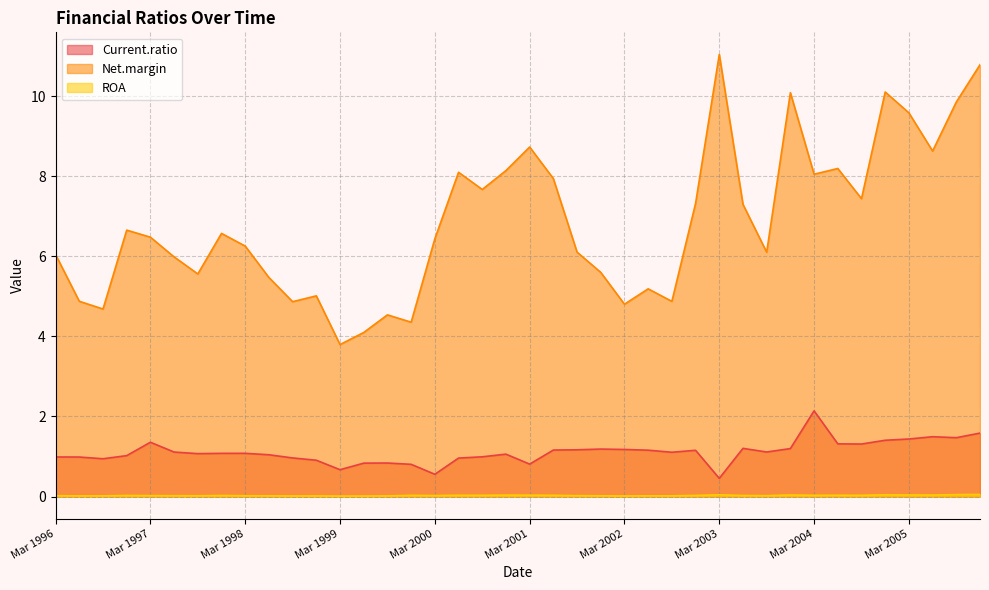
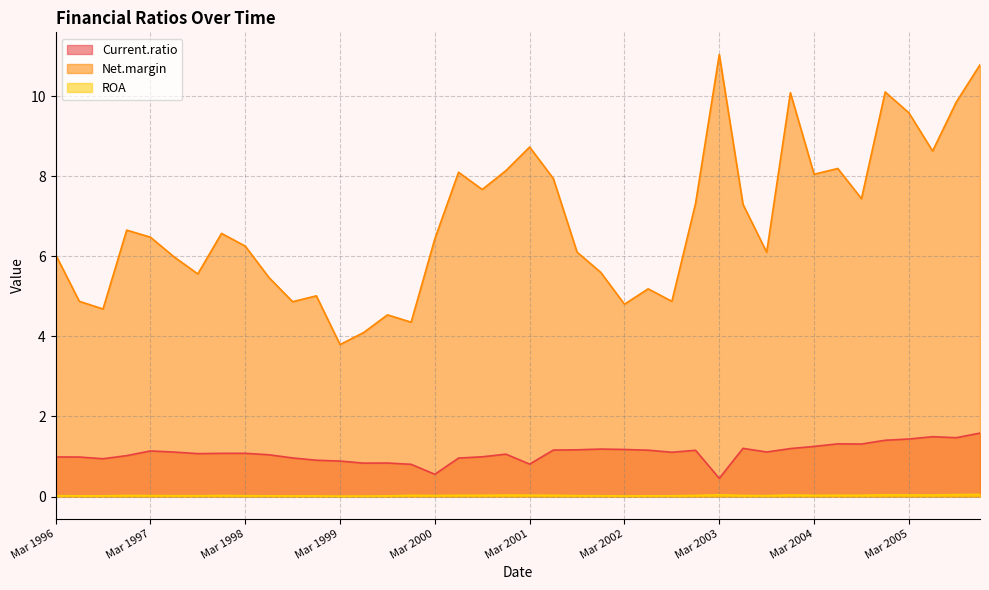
Current.ratio, Mar 1997: 1.4 -> 1.1
Current.ratio, Mar 1999: 0.7 -> 0.9
Current.ratio, Mar 2004: 2.1 -> 1.3
